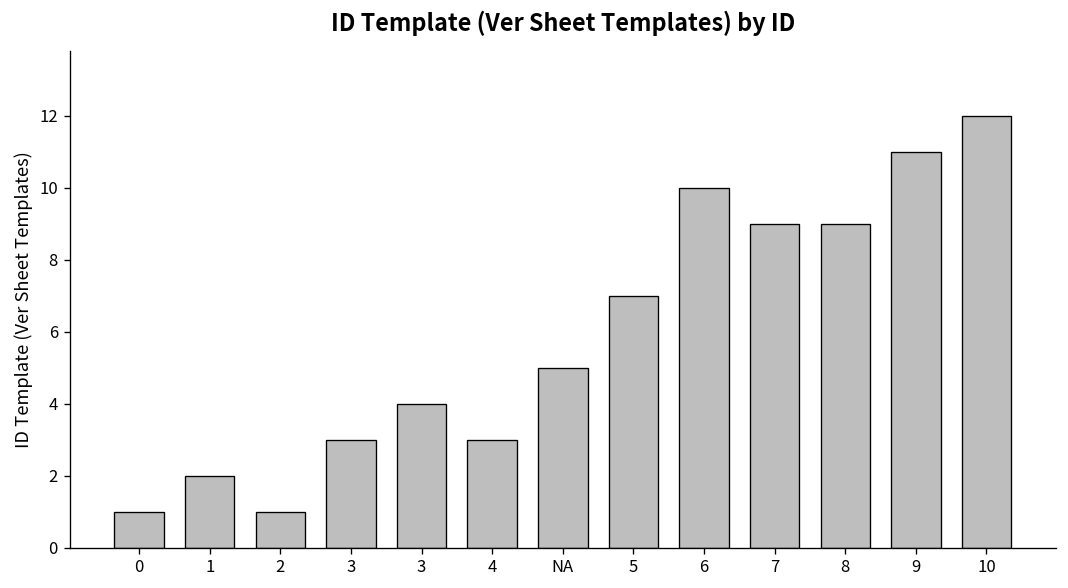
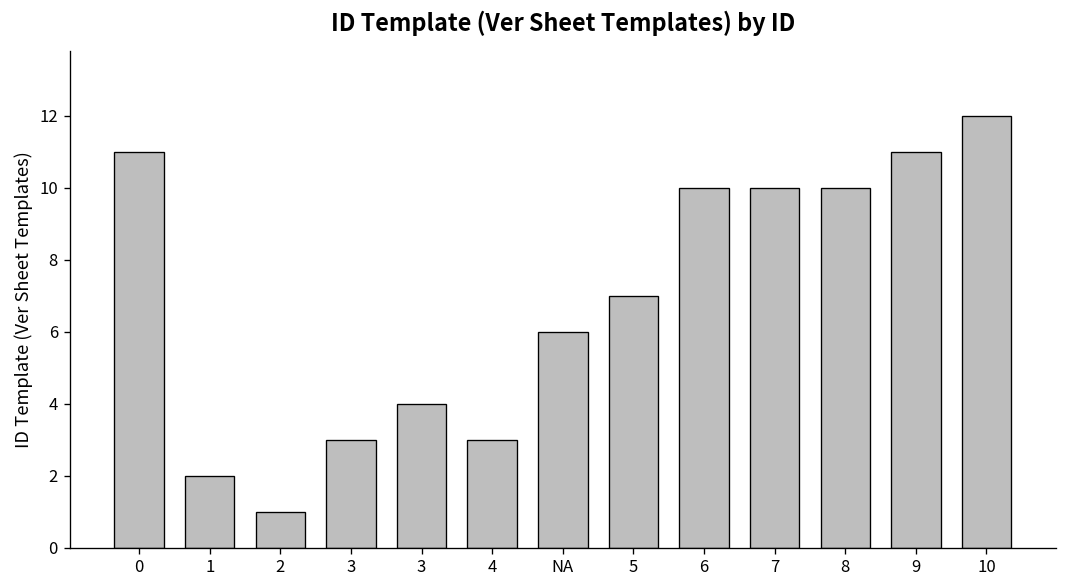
0: 1 -> 11
NA: 5 -> 6
7: 9 -> 10
8: 9 -> 10
